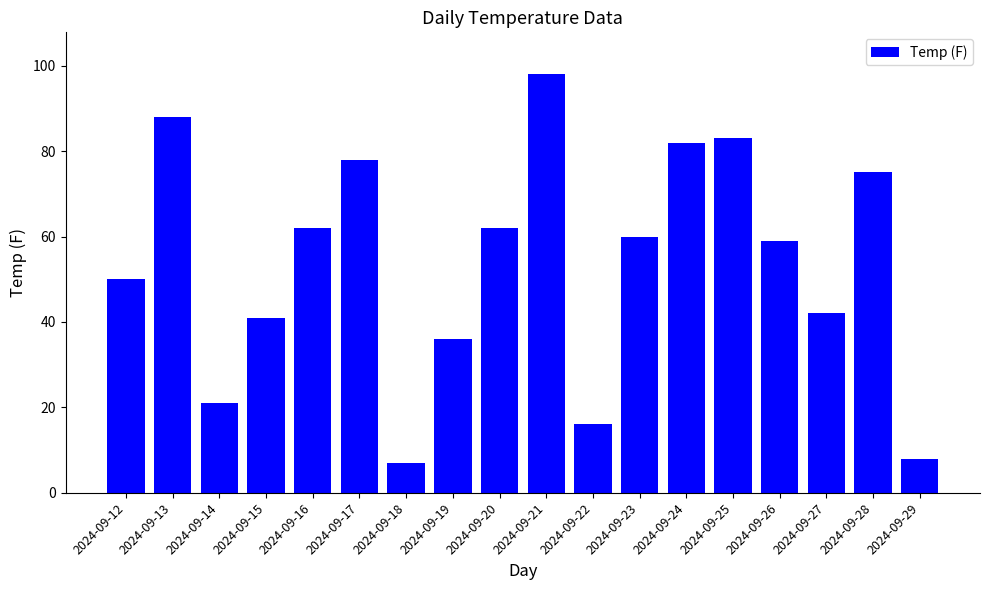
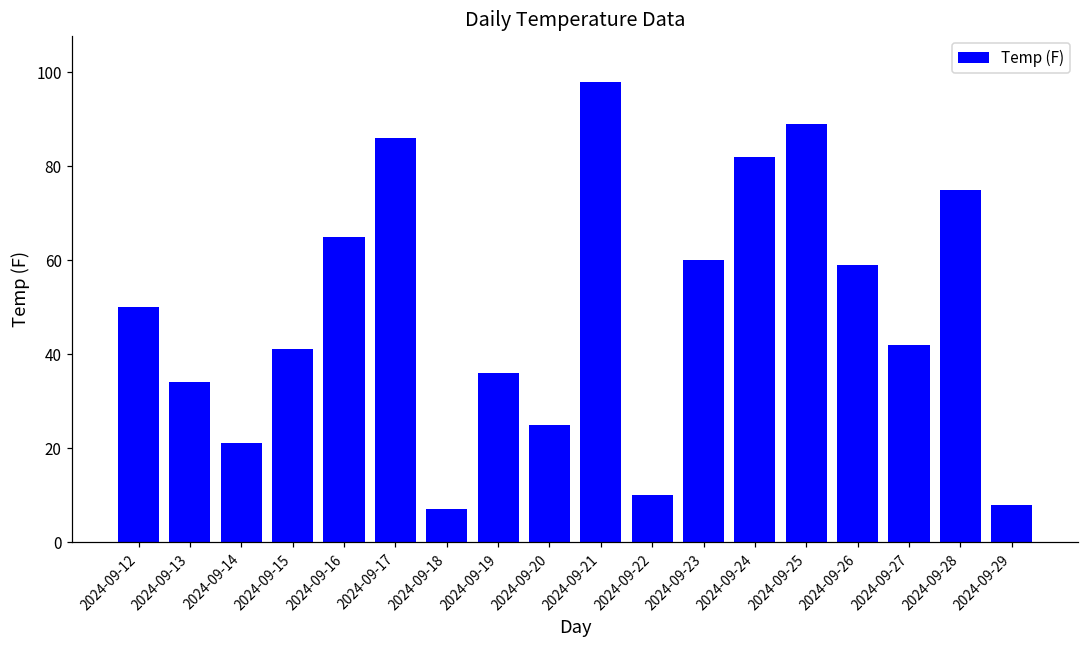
2024-09-13: 88 -> 34
2024-09-16: 62 -> 65
2024-09-17: 78 -> 86
2024-09-20: 62 -> 25
2024-09-22: 16 -> 10
2024-09-25: 83 -> 89
